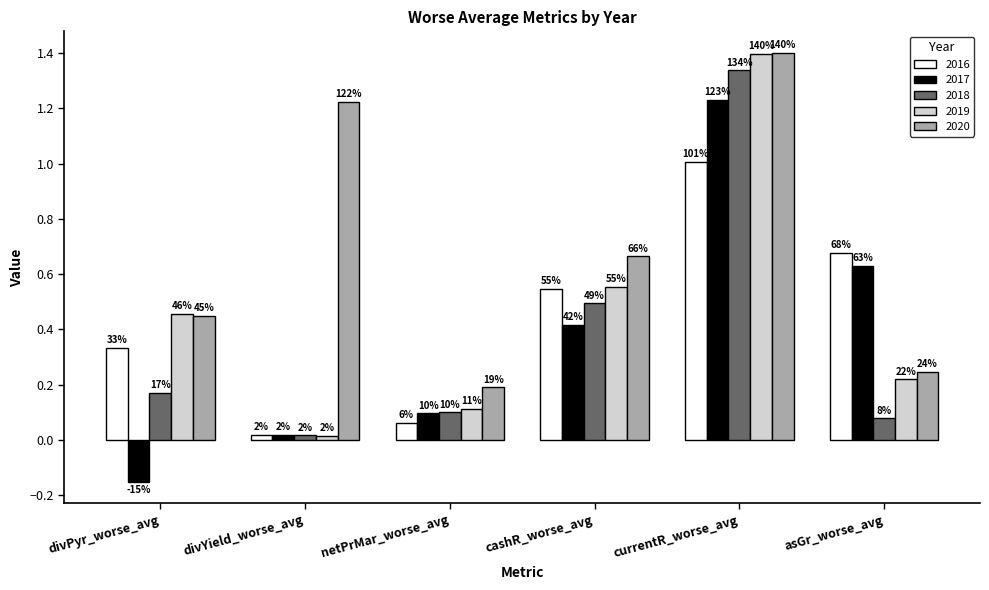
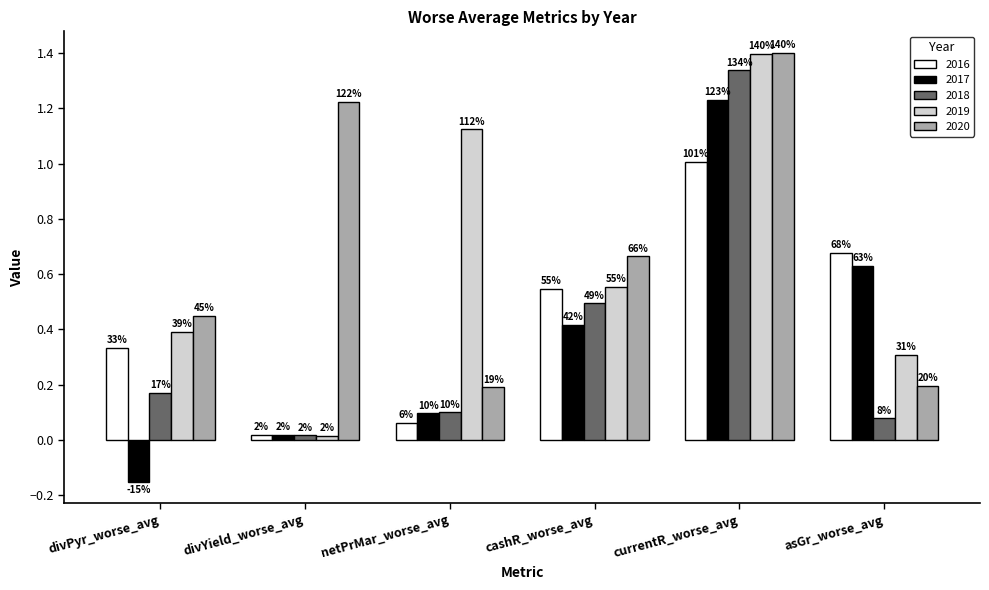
2019, divPyr_worse_avg: 46% -> 39%
2019, netPrMar_worse_avg: 11% -> 112%
2019, asGr_worse_avg: 22% -> 31%
2020, asGr_worse_avg: 24% -> 20%
